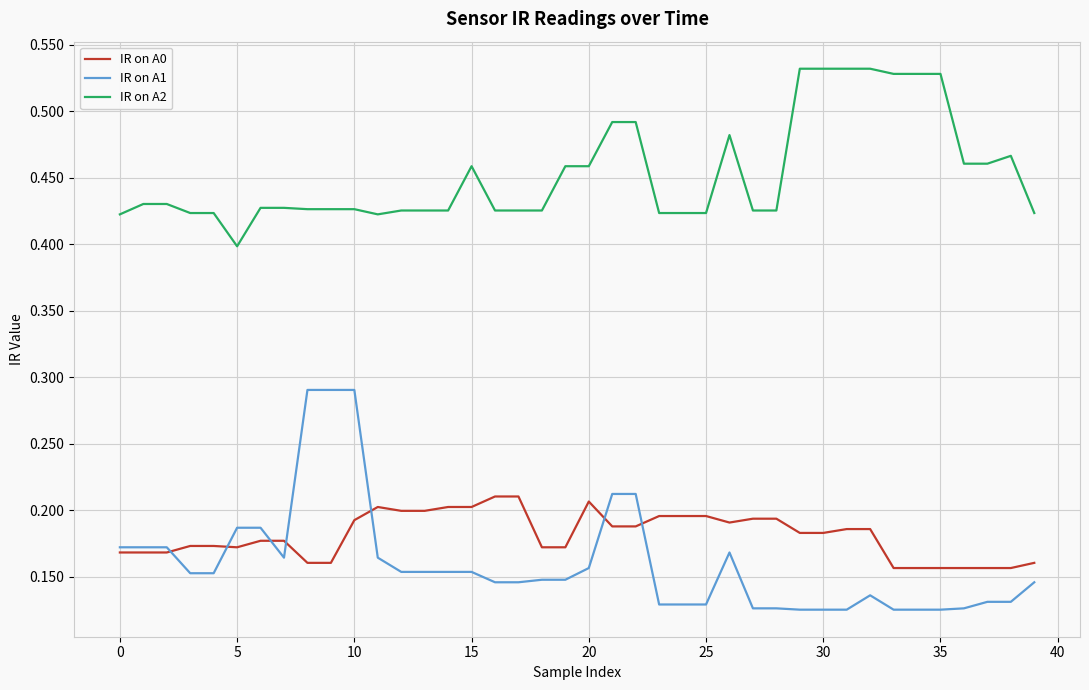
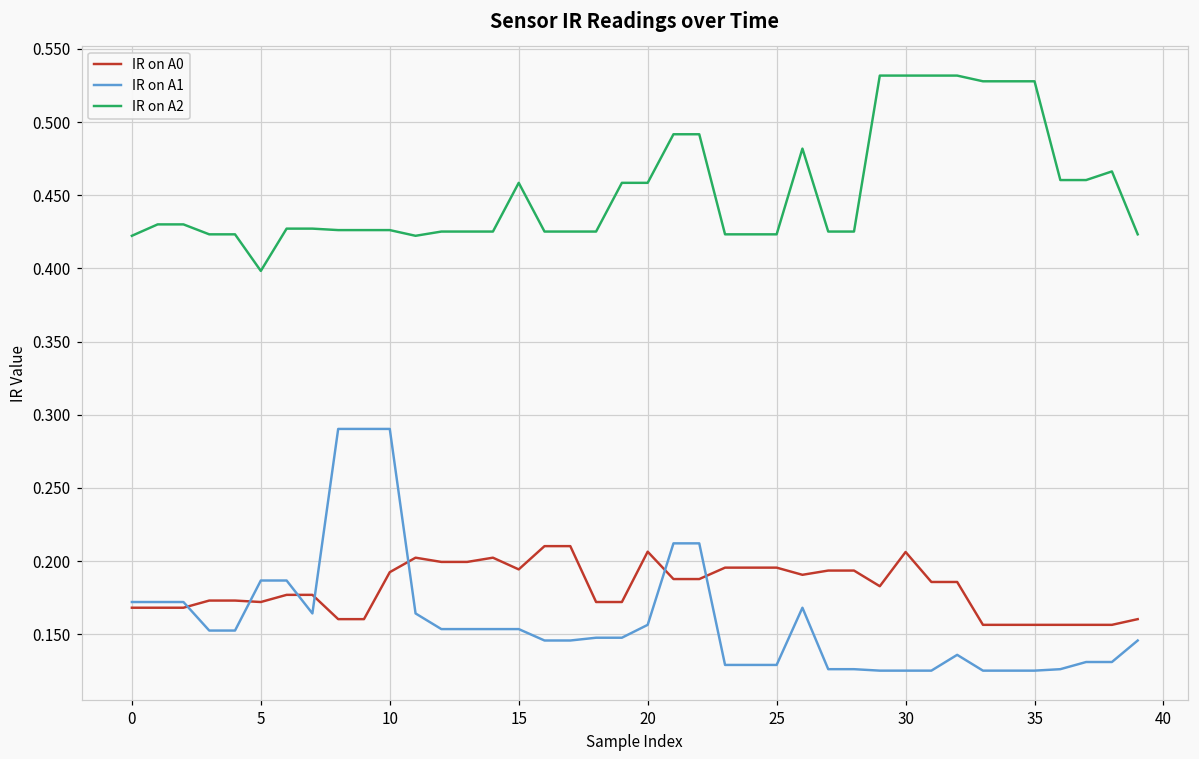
IR on A0, 15: 0.202 -> 0.194
IR on A0, 30: 0.183 -> 0.206
